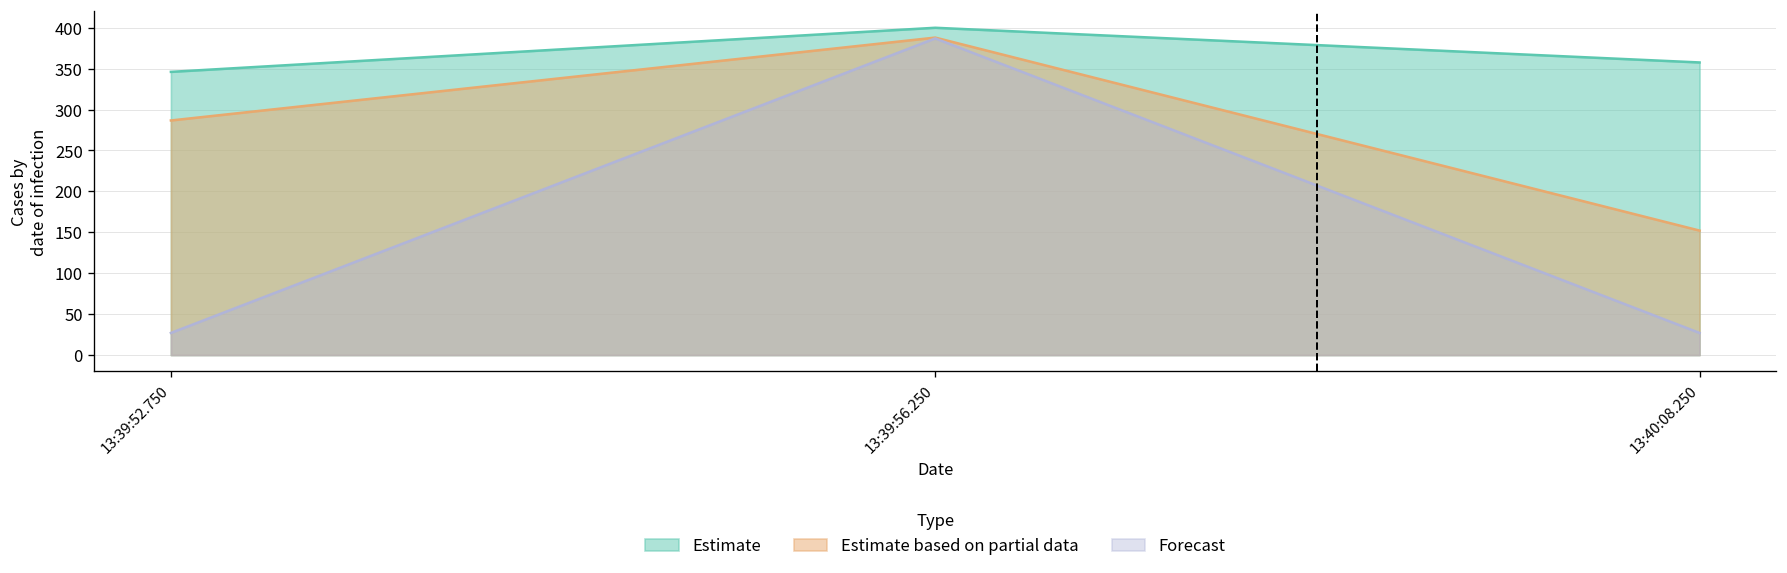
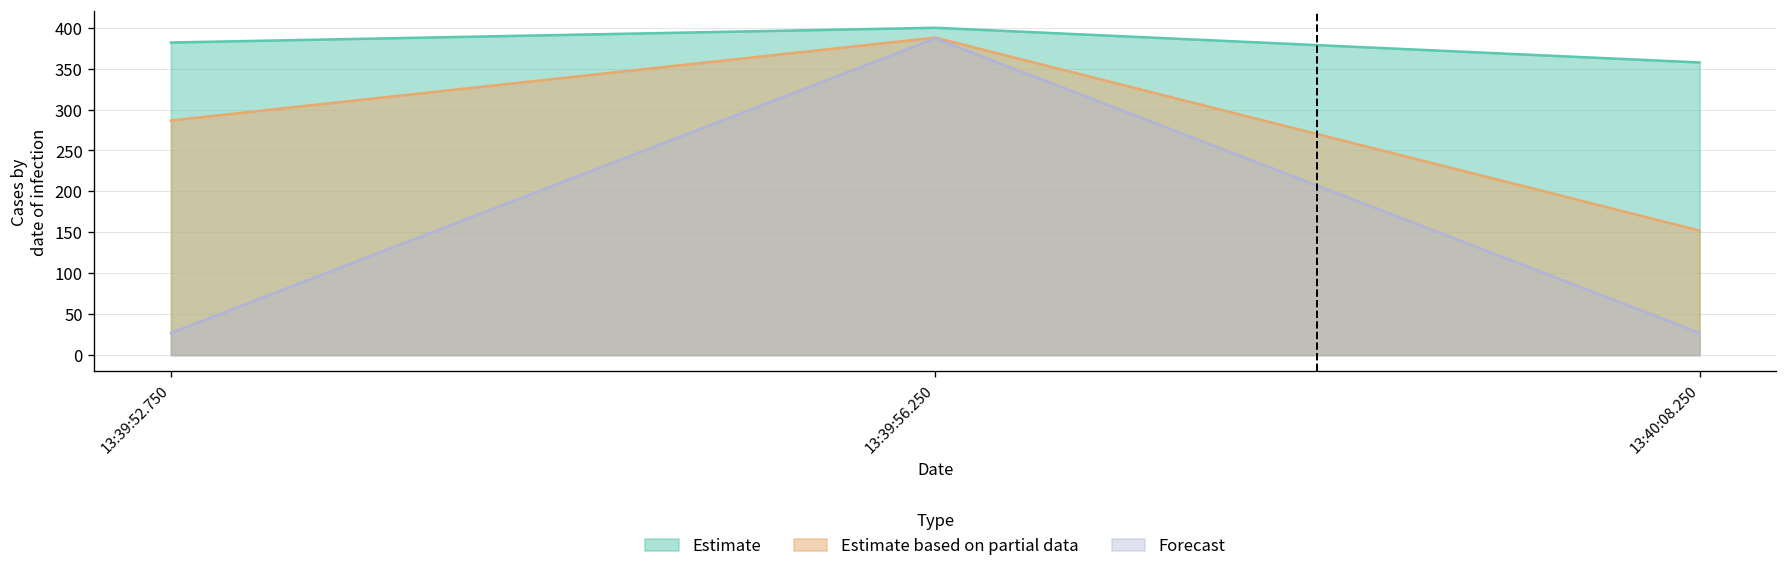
Estimate, 13:39:52.750: 350 -> 380
